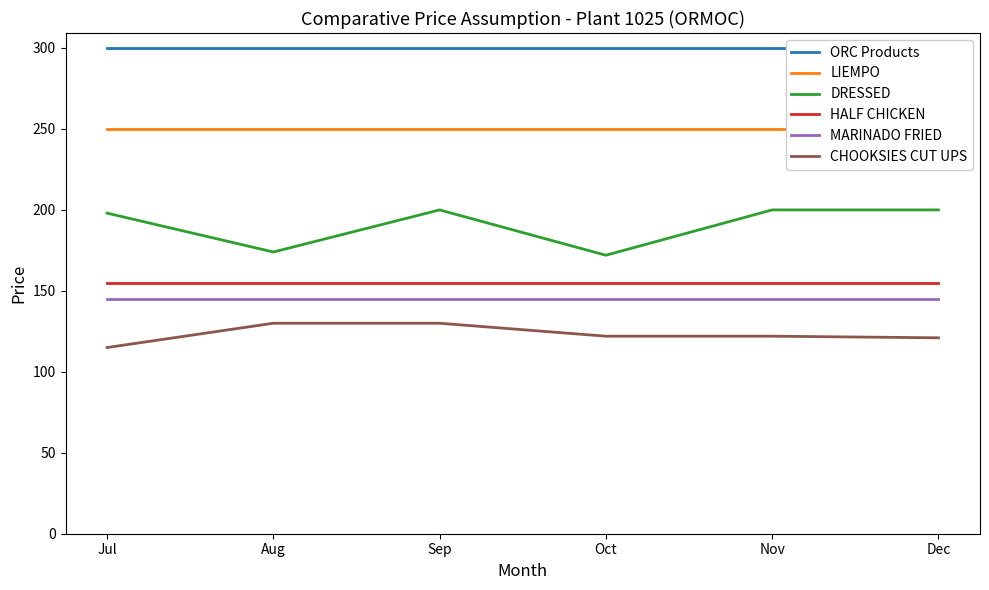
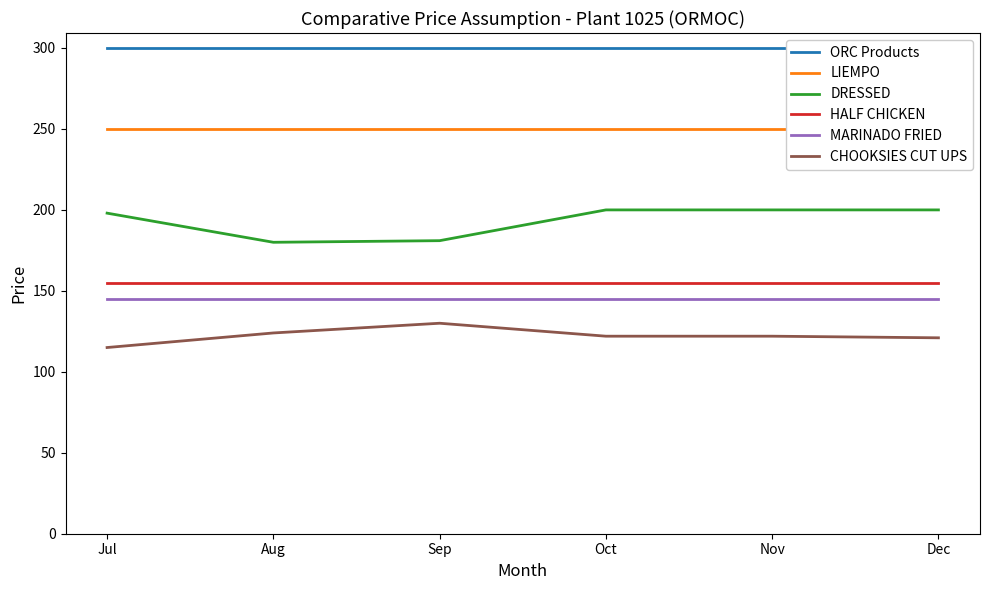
DRESSED, Aug: 174 -> 180
CHOOKSIES CUT UPS, Aug: 130 -> 124
DRESSED, Sep: 200 -> 181
DRESSED, Oct: 172 -> 200
